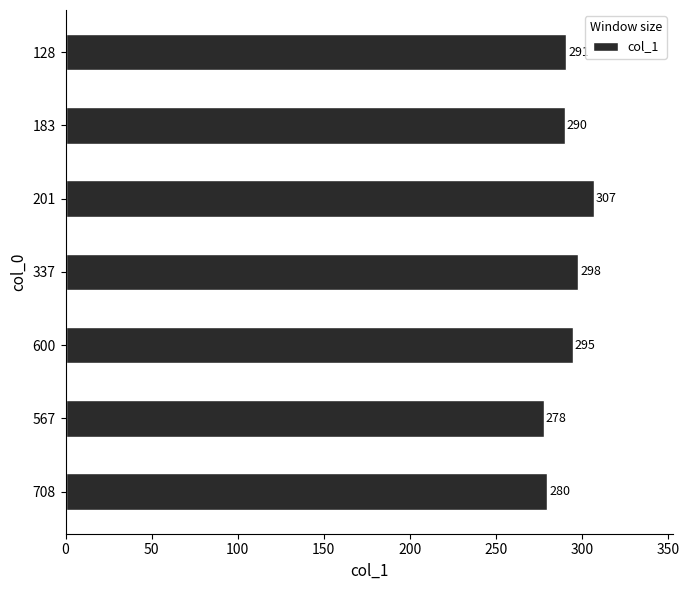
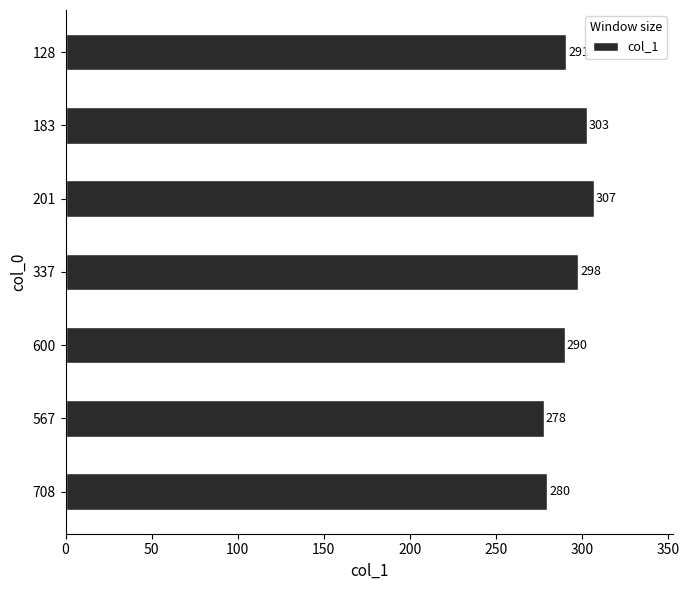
183: 290 -> 303
600: 295 -> 290
